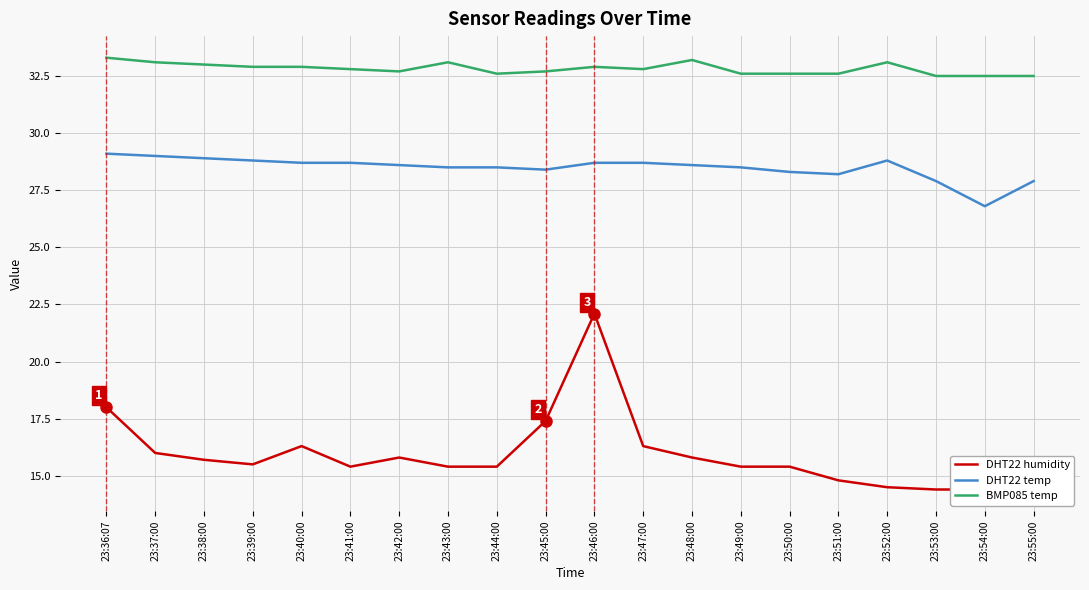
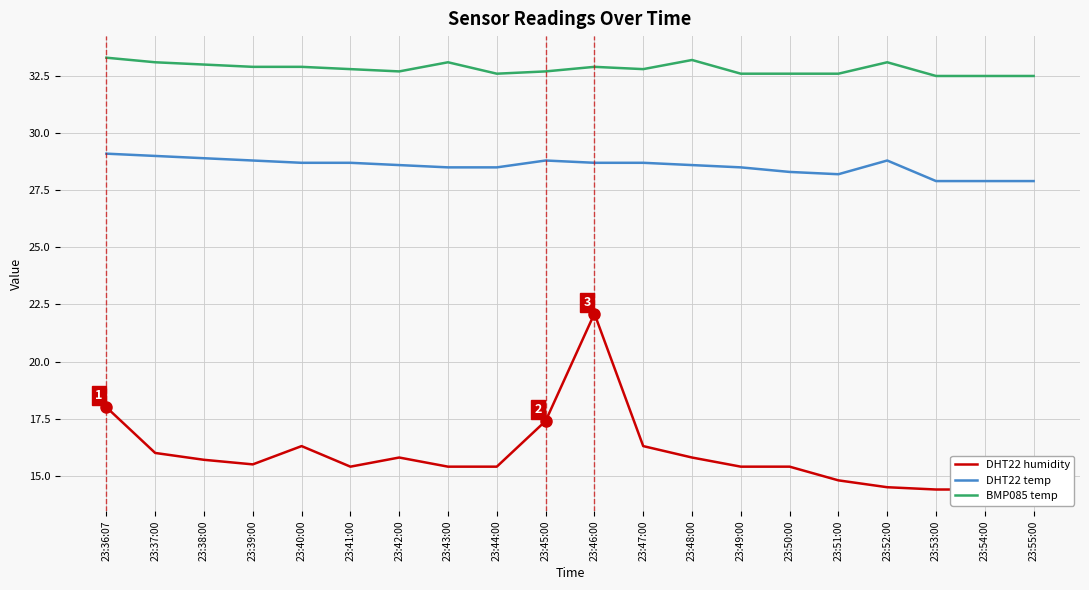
DHT22 temp, 23:45:00: 28.4 -> 28.8
DHT22 temp, 23:54:00: 26.8 -> 27.9
